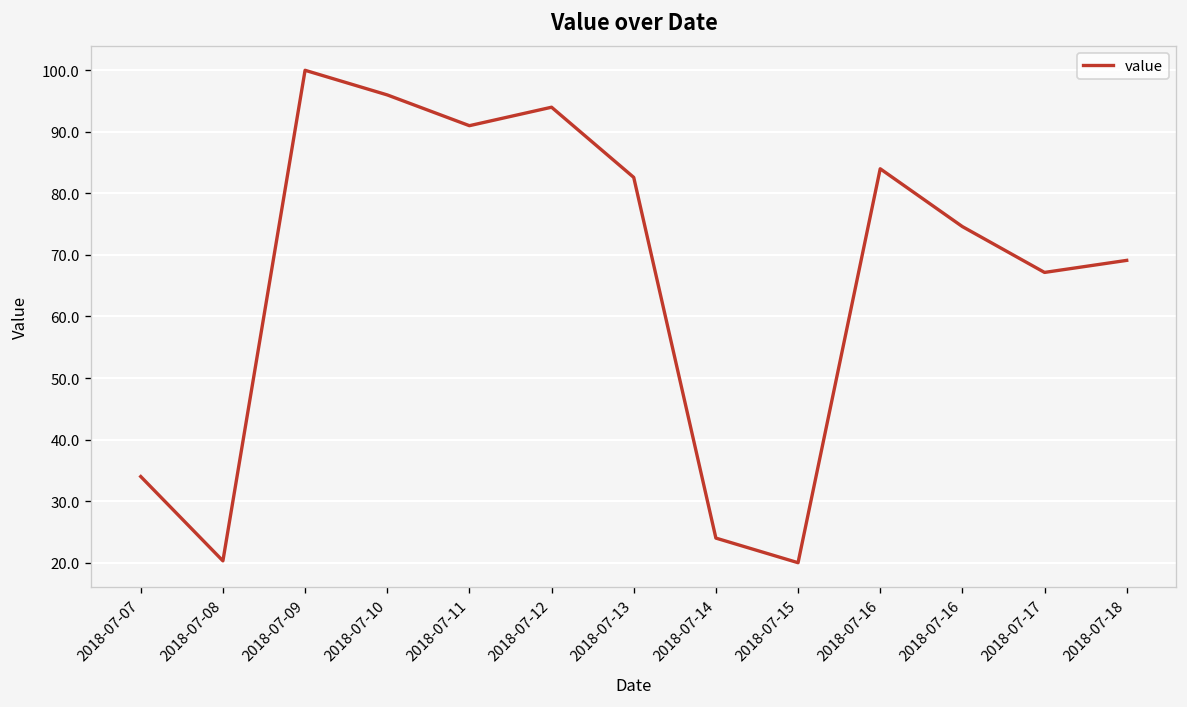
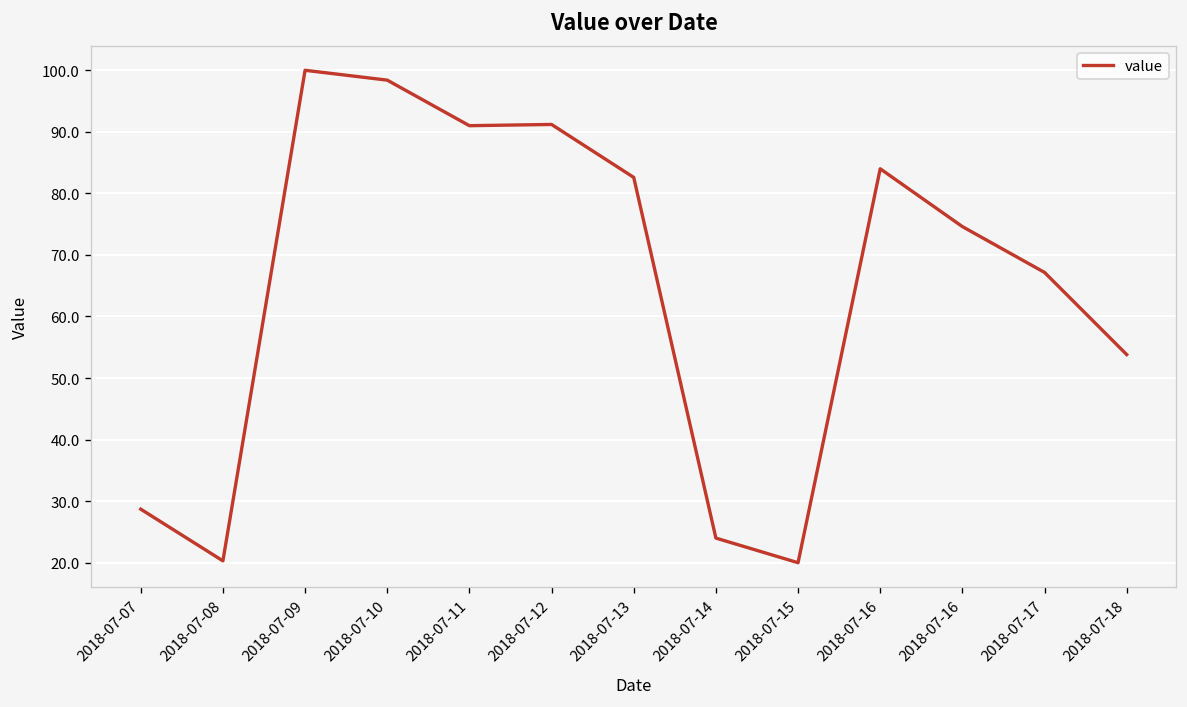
2018-07-07: 34 -> 29
2018-07-10: 96 -> 98
2018-07-12: 94 -> 91
2018-07-18: 69 -> 54
